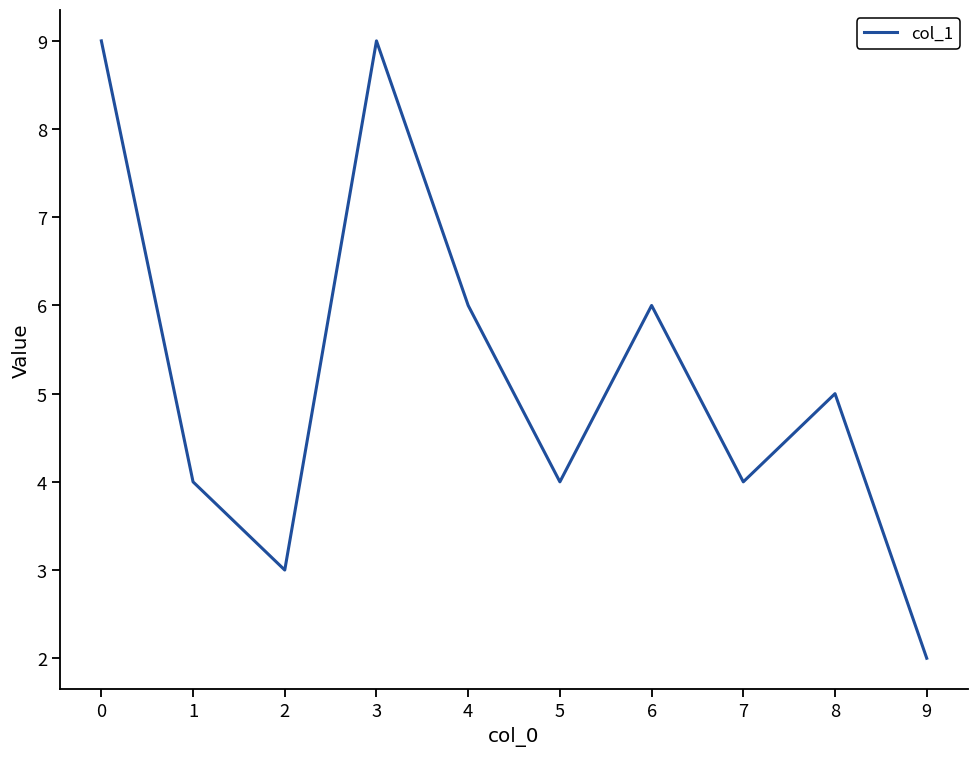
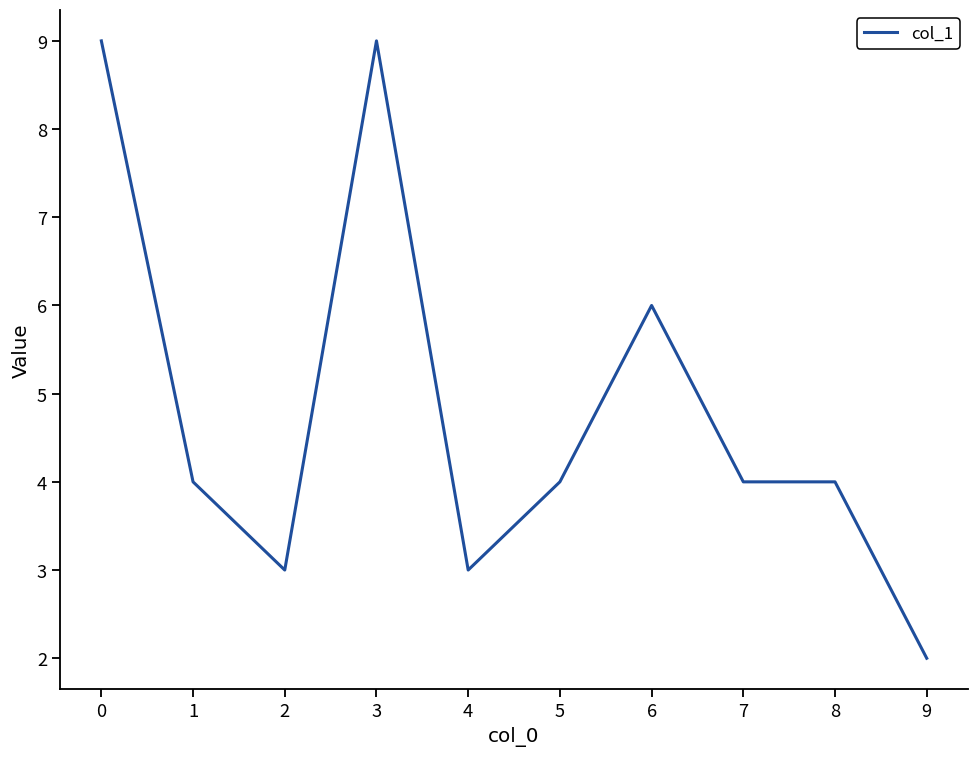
4: 6 -> 3
8: 5 -> 4
